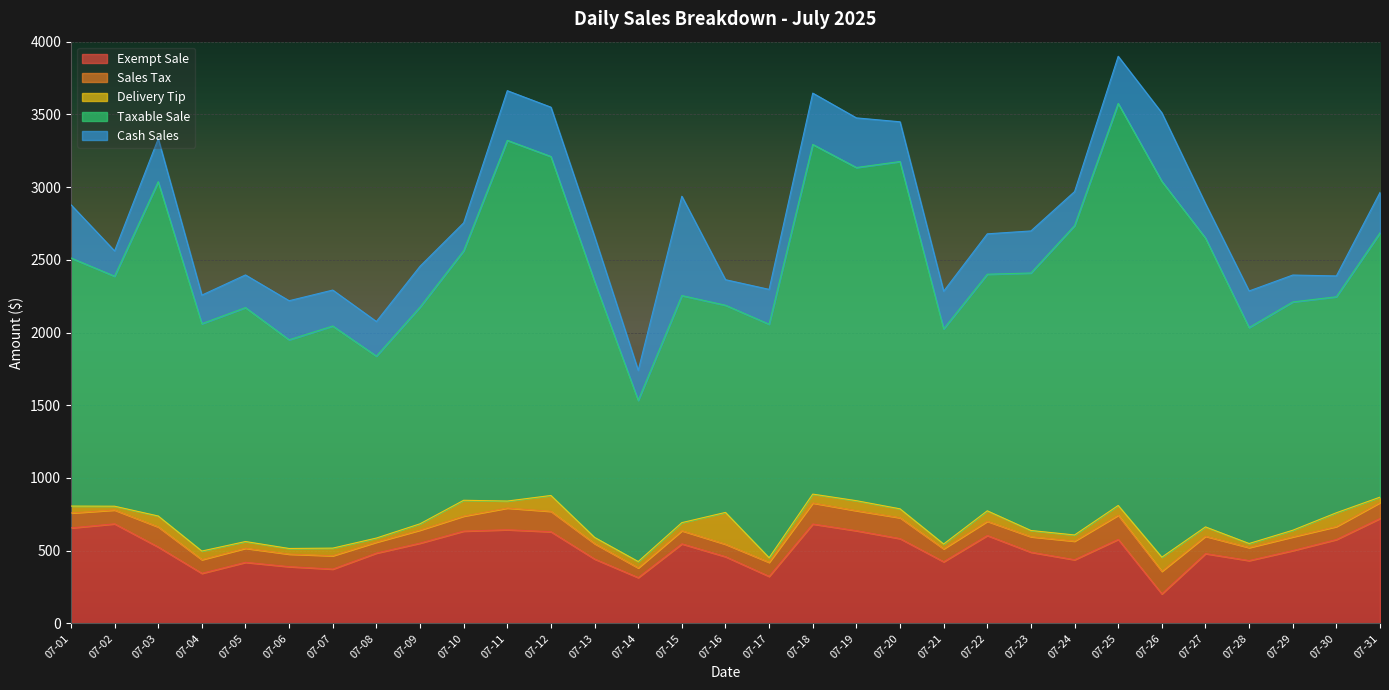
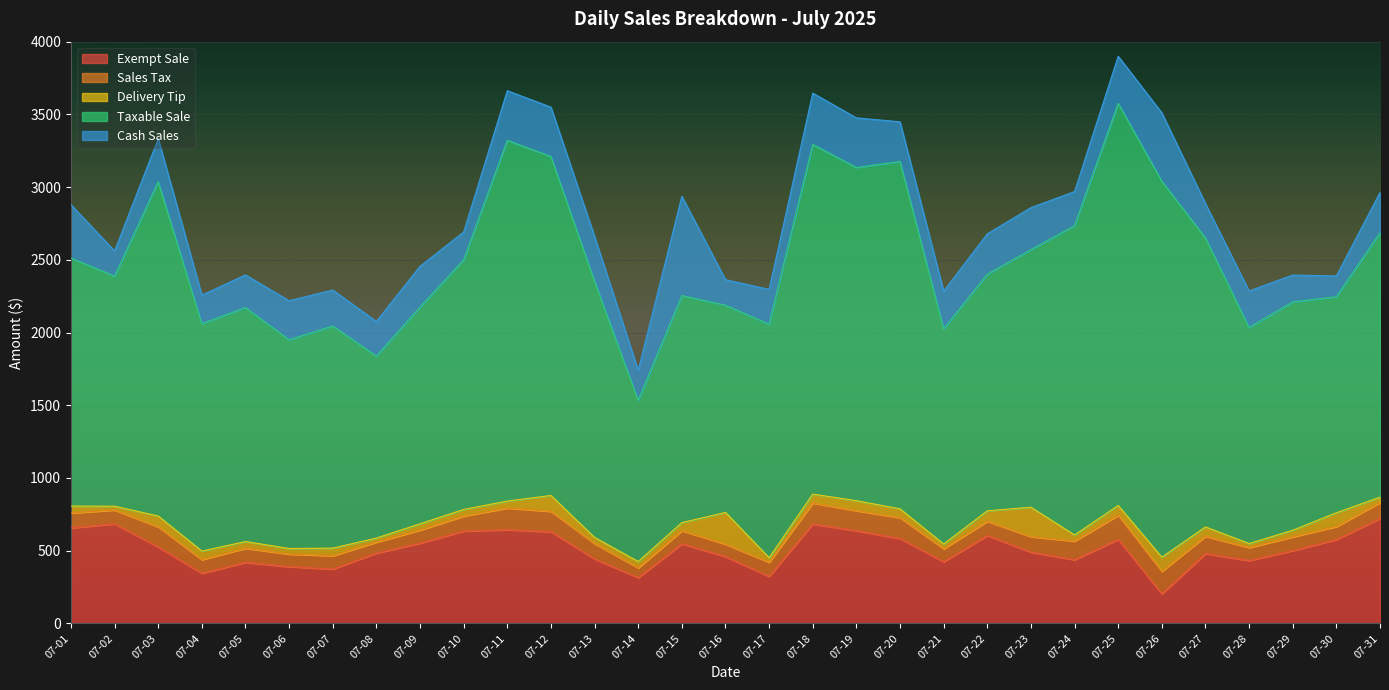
Delivery Tip, 07-10: 110 -> 50
Delivery Tip, 07-23: 40 -> 200
